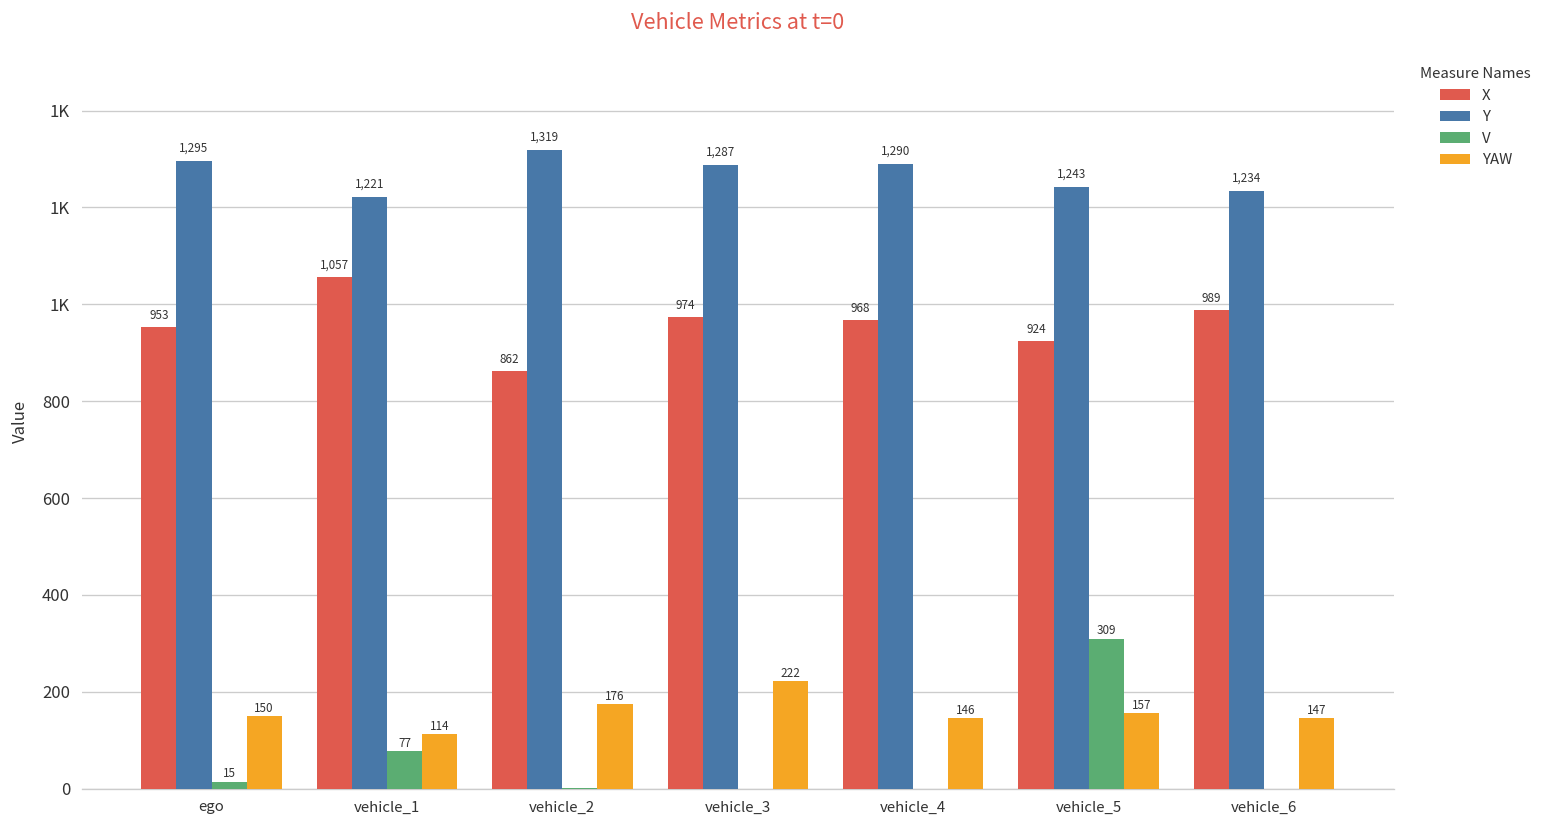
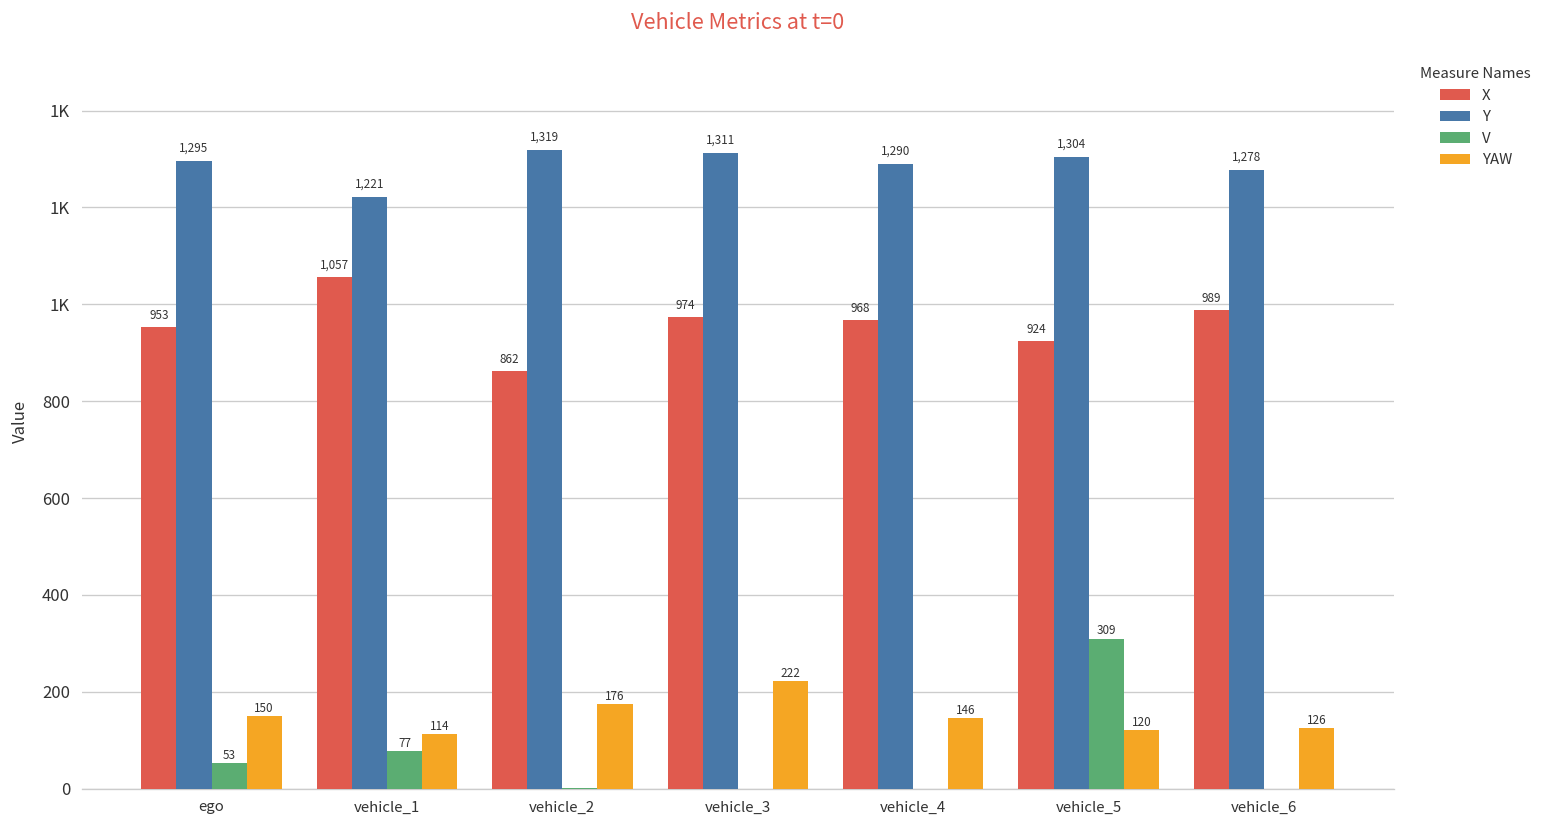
V, ego: 15 -> 53
Y, vehicle_3: 1,287 -> 1,311
Y, vehicle_5: 1,243 -> 1,304
YAW, vehicle_5: 157 -> 120
Y, vehicle_6: 1,234 -> 1,278
YAW, vehicle_6: 147 -> 126
